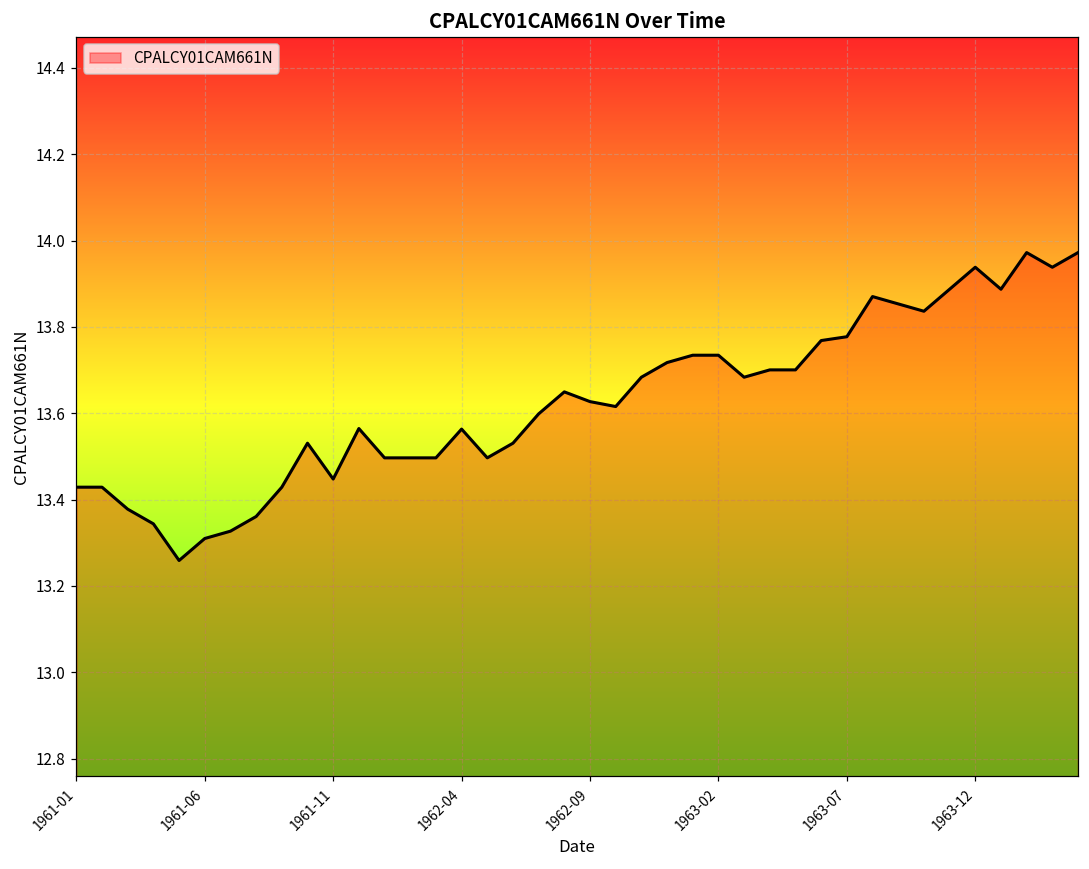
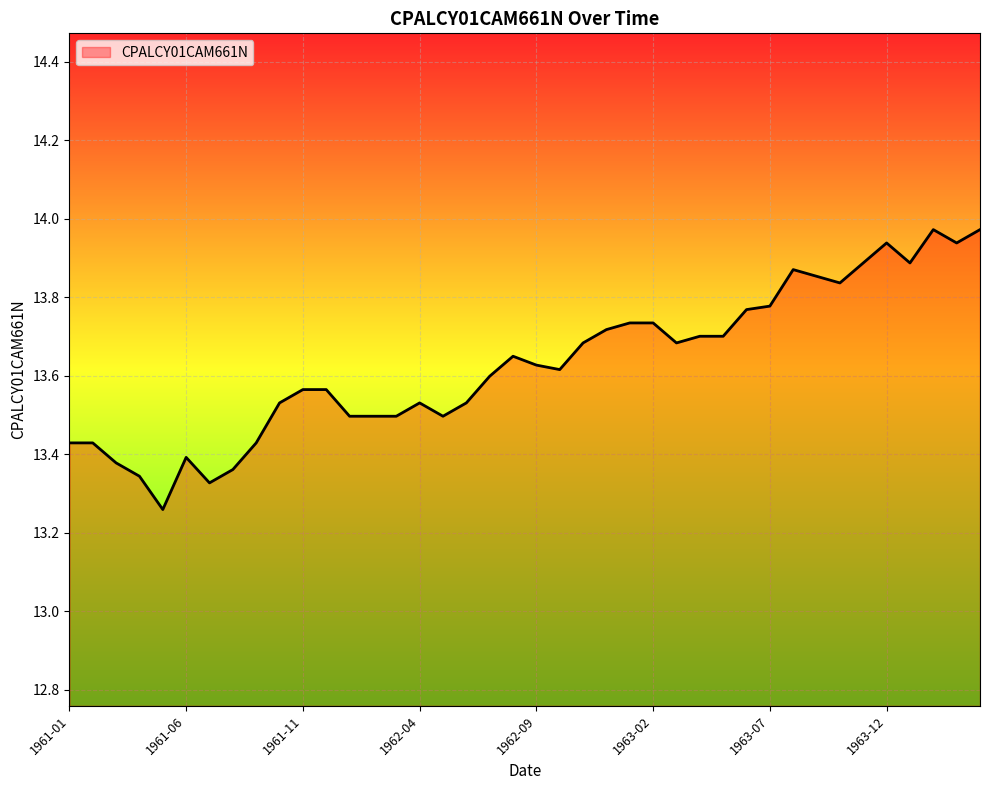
1961-06: 13.31 -> 13.39
1961-11: 13.45 -> 13.56
1962-04: 13.56 -> 13.53
